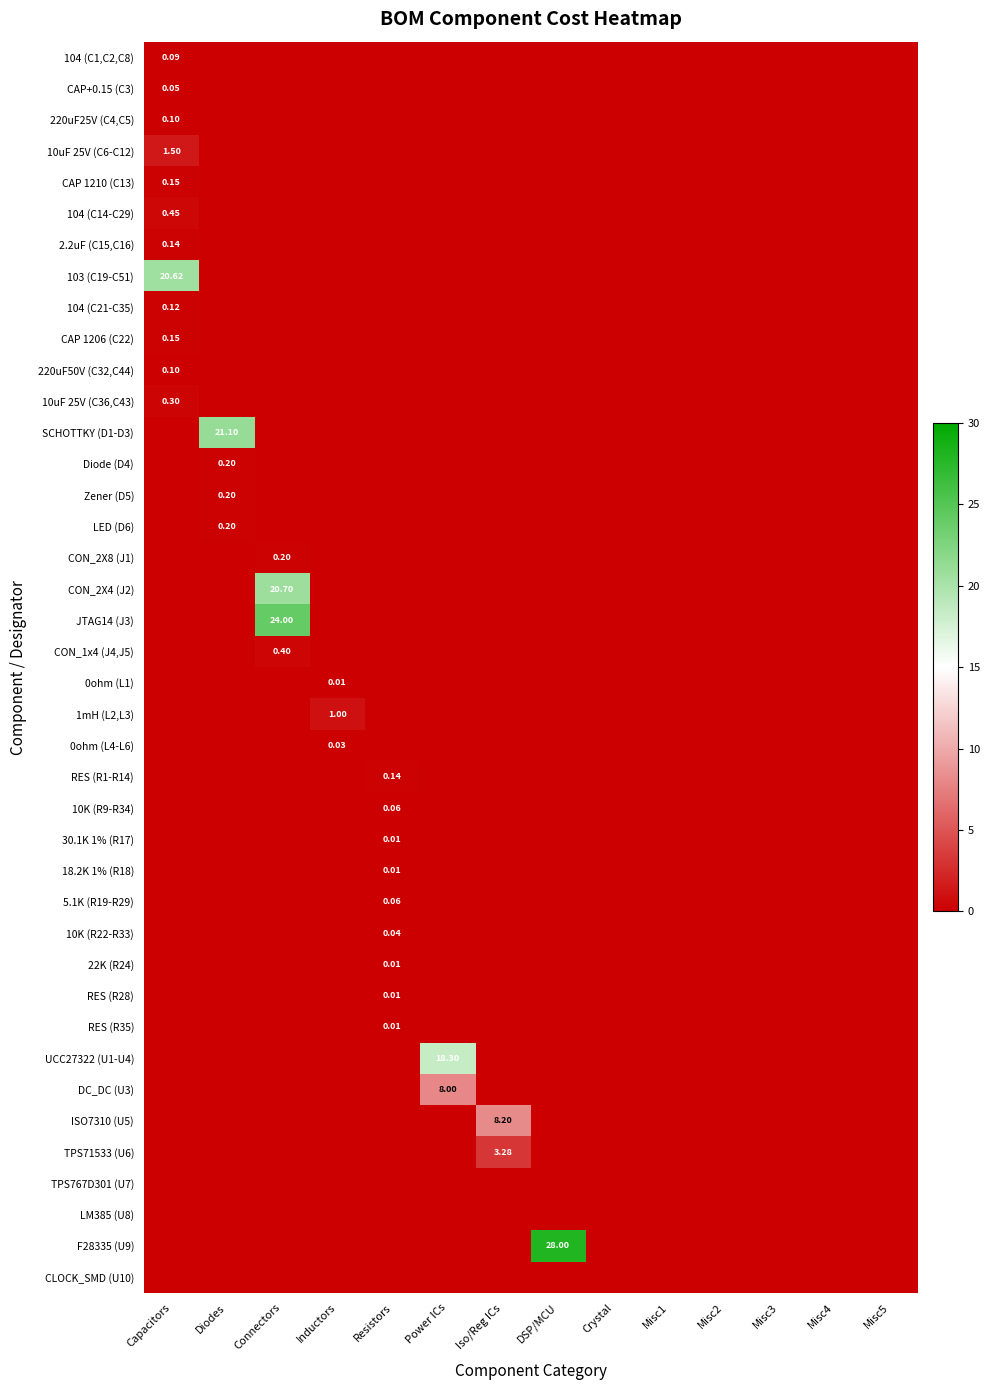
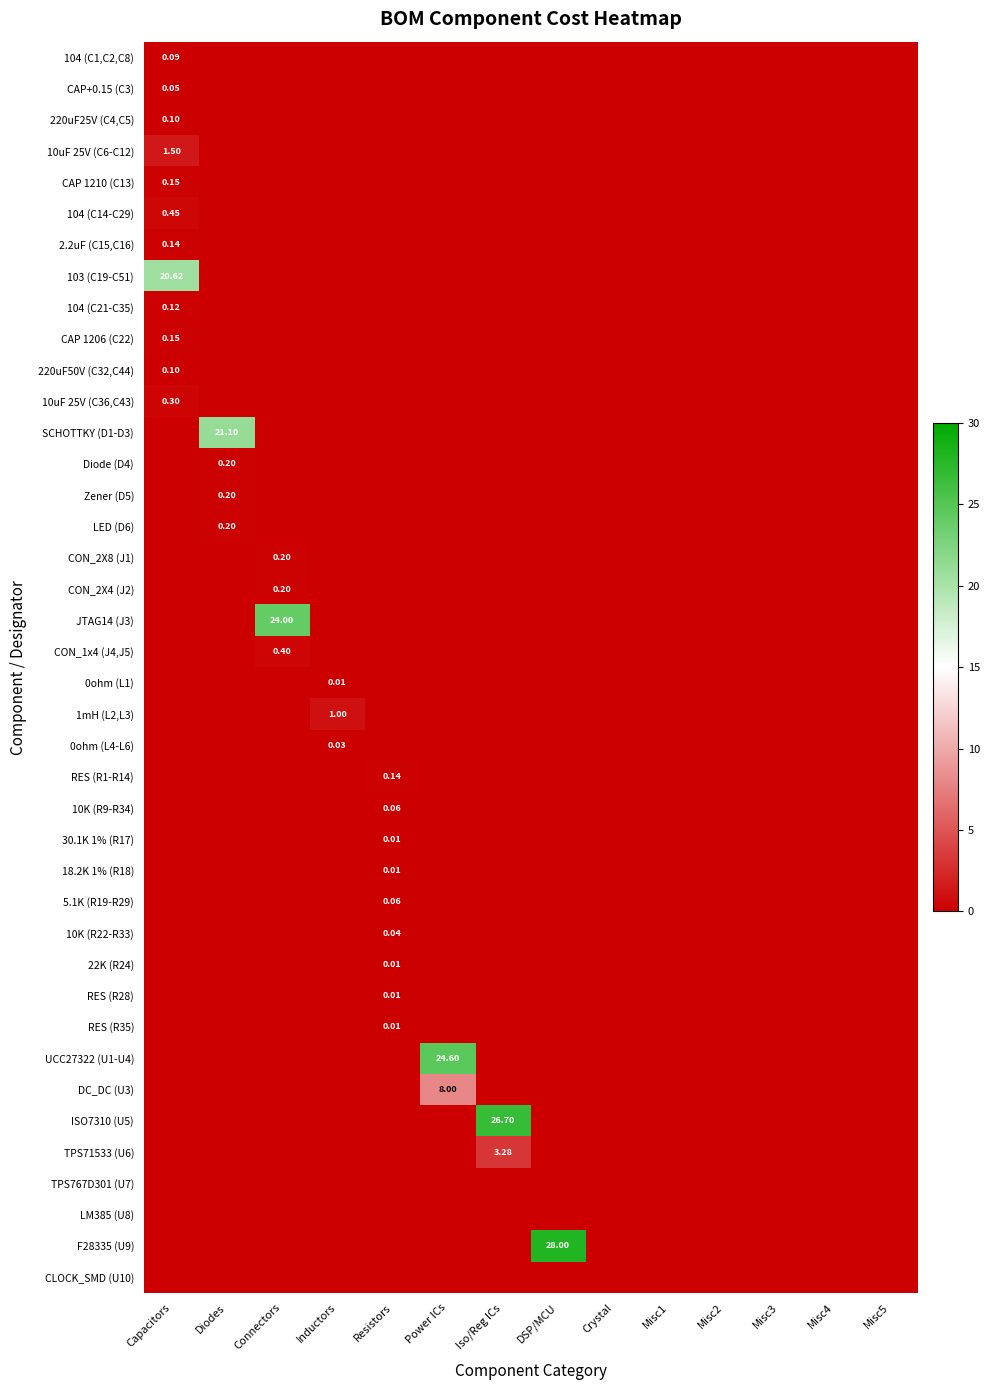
CON_2X4 (J2), Connectors: 20.70 -> 0.20
UCC27322 (U1-U4), Power ICs: 18.30 -> 24.60
ISO7310 (U5), Iso/Reg ICs: 8.20 -> 26.70
